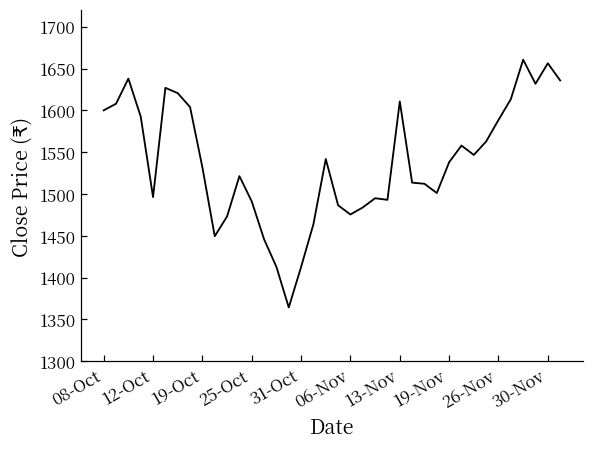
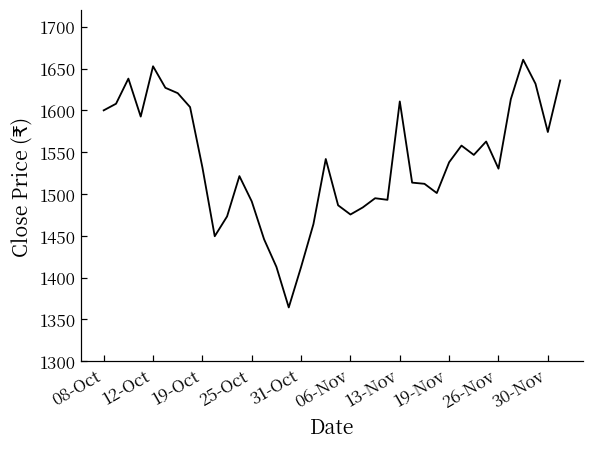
12-Oct: 1500 -> 1650
26-Nov: 1590 -> 1530
30-Nov: 1660 -> 1570
